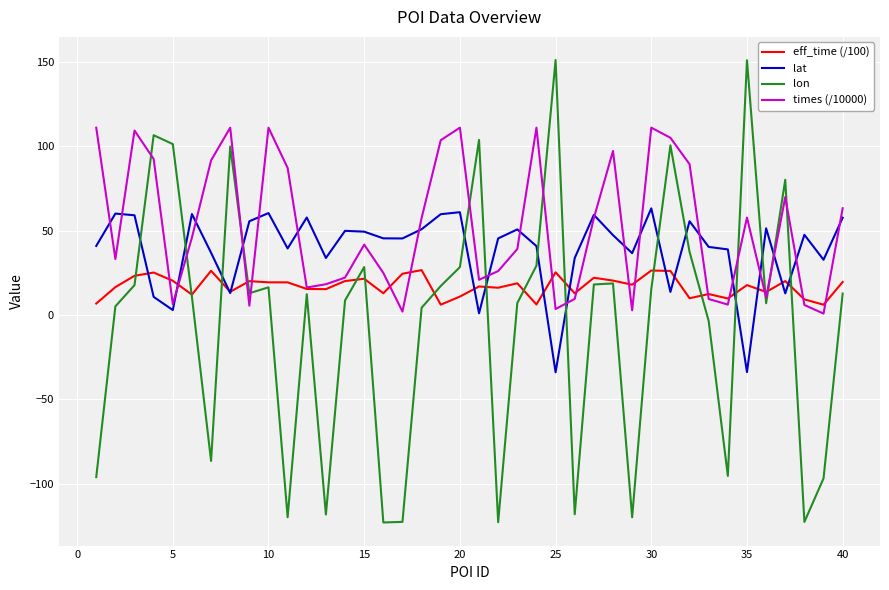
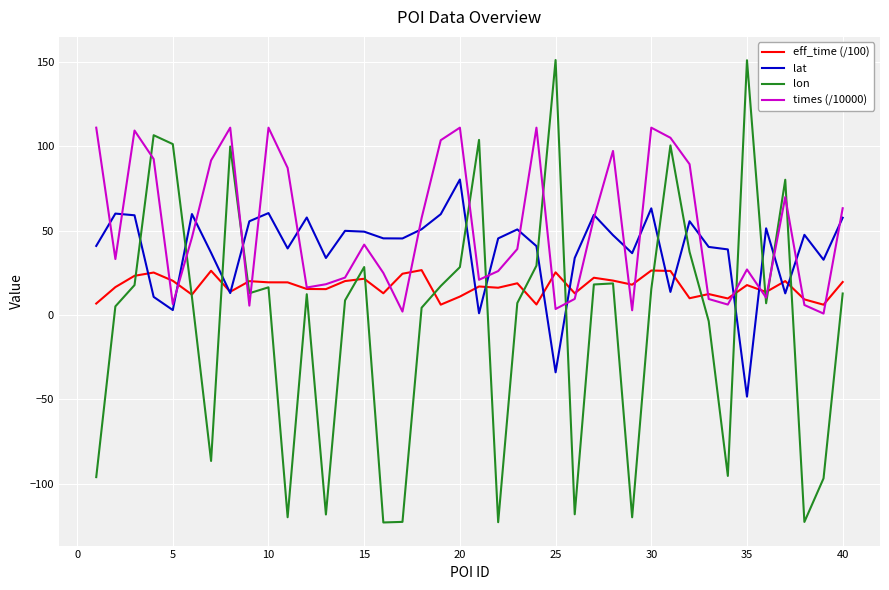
lat, 20: 61 -> 80
lat, 35: -34 -> -48
times (/10000), 35: 58 -> 27
